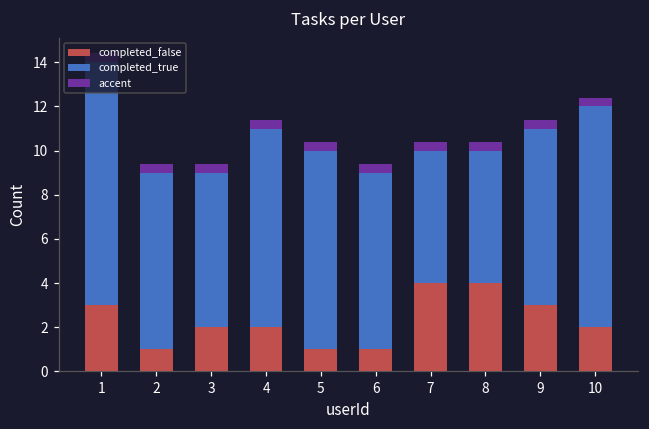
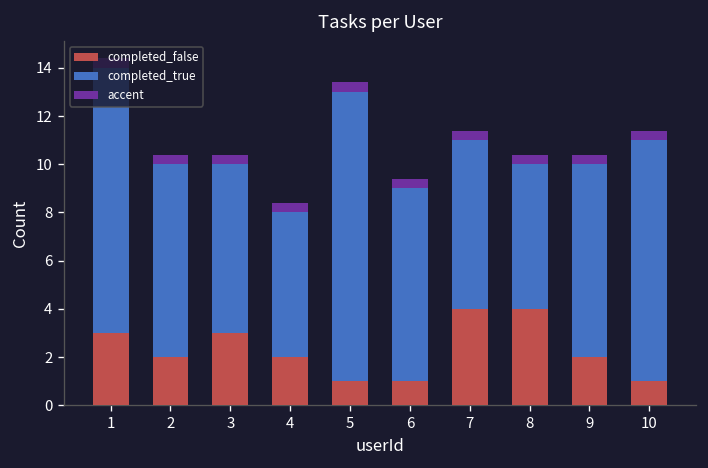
completed_false, 2: 1 -> 2
completed_false, 3: 2 -> 3
completed_true, 4: 9 -> 6
completed_true, 5: 9 -> 12
completed_true, 7: 6 -> 7
completed_false, 9: 3 -> 2
completed_false, 10: 2 -> 1
